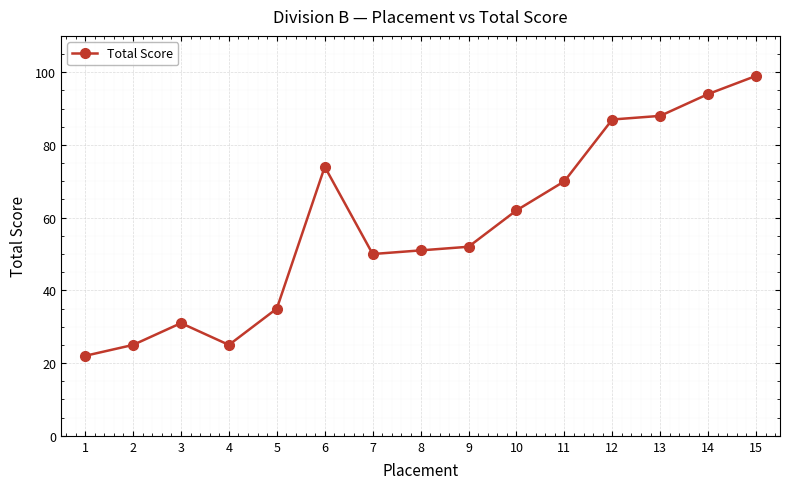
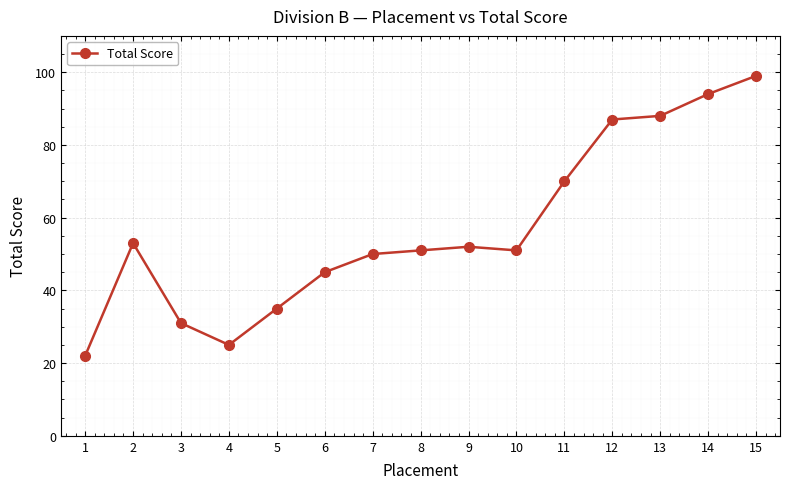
2: 25 -> 53
6: 74 -> 45
10: 62 -> 51
